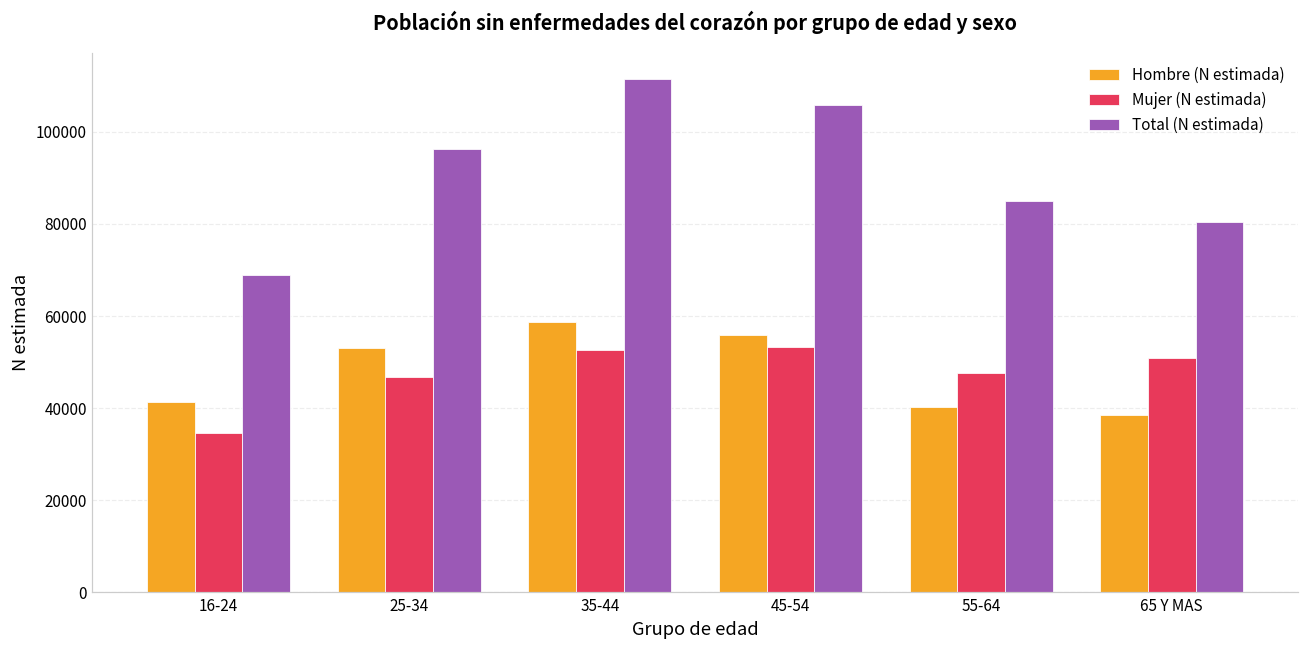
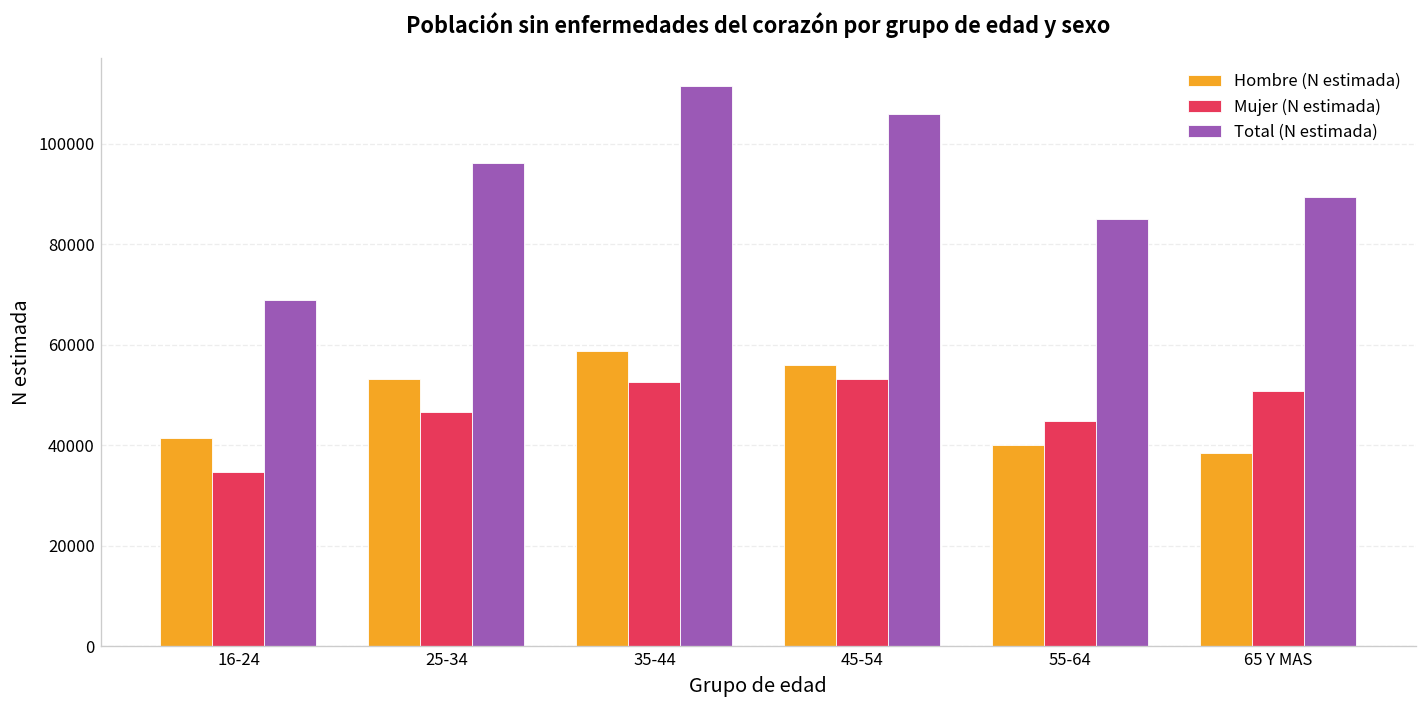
Mujer (N estimada), 55-64: 48000 -> 45000
Total (N estimada), 65 Y MAS: 80000 -> 89000
